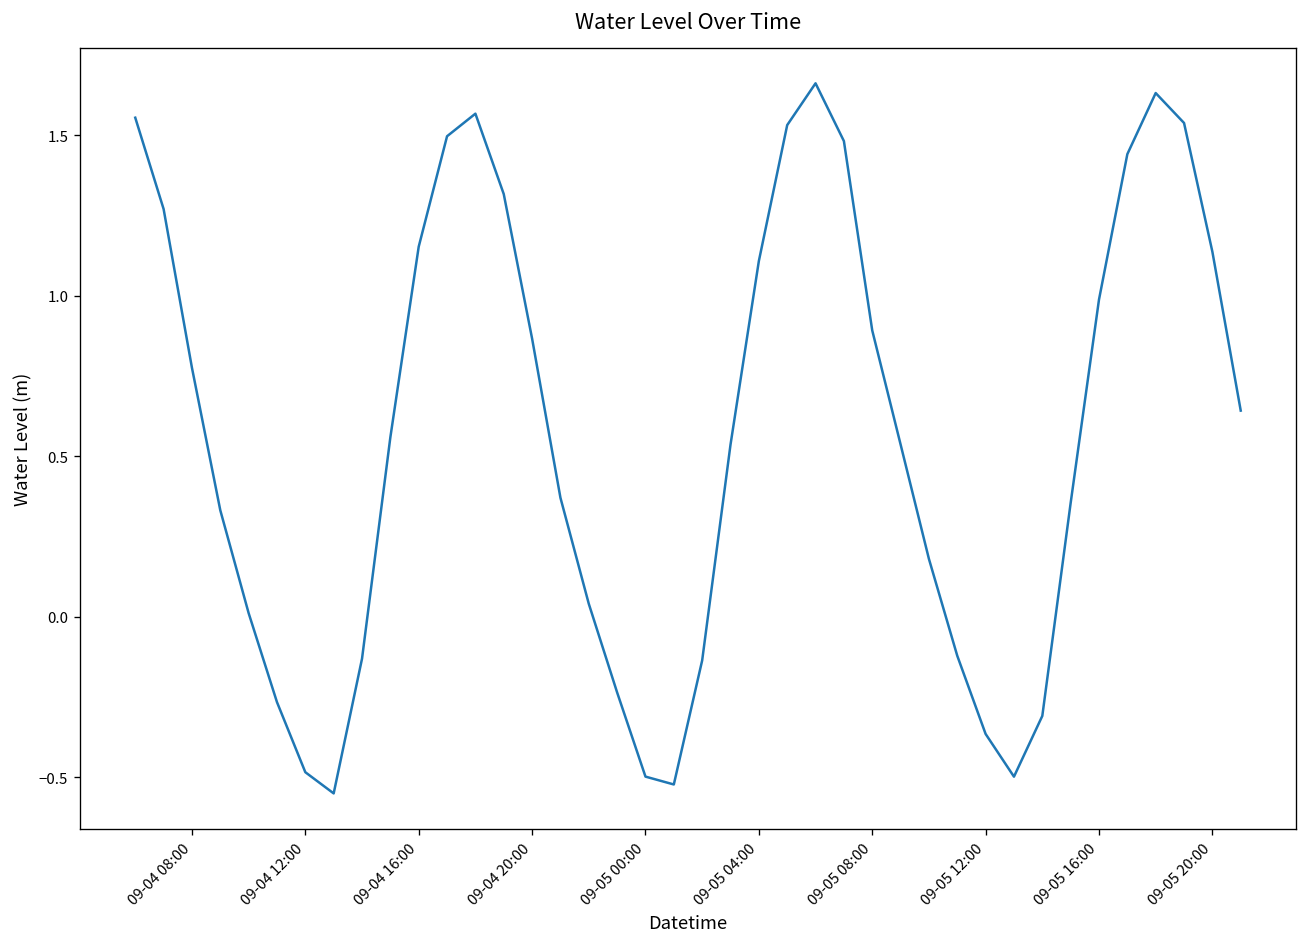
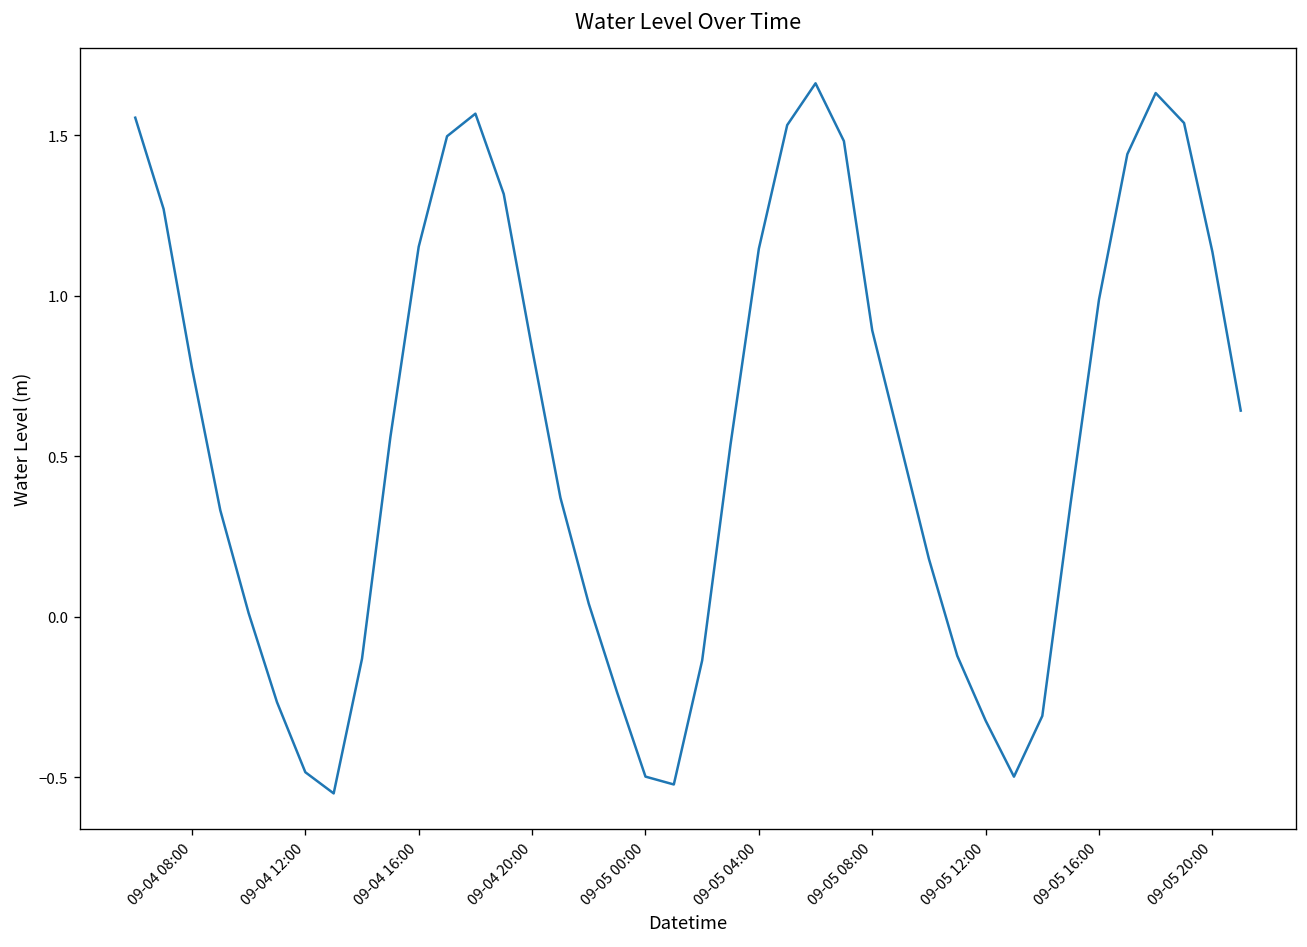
09-04 20:00: 0.87 -> 0.83
09-05 04:00: 1.11 -> 1.15
09-05 12:00: -0.36 -> -0.32
